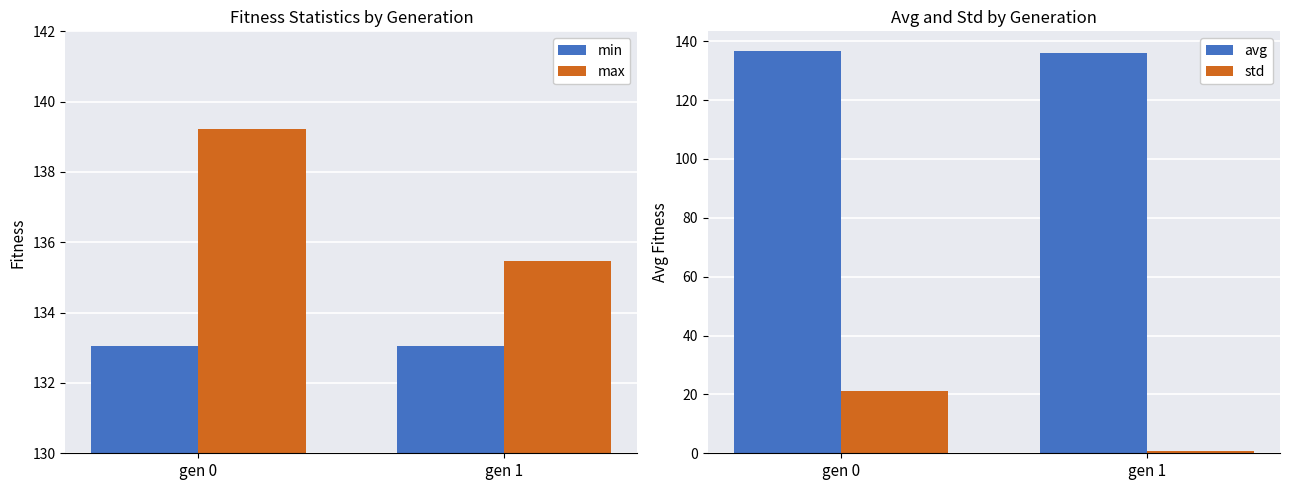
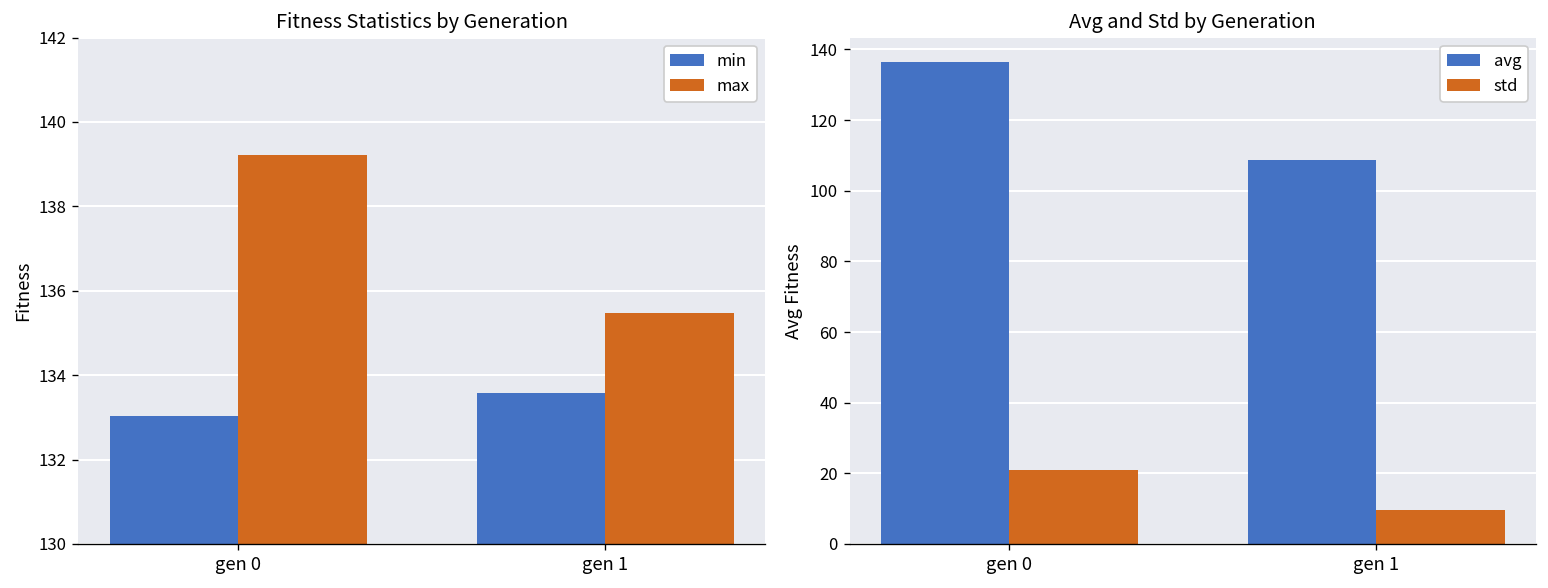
Fitness Statistics by Generation, min, gen 1: 133.0 -> 133.6
Avg and Std by Generation, avg, gen 1: 136 -> 109
Avg and Std by Generation, std, gen 1: 1 -> 10
